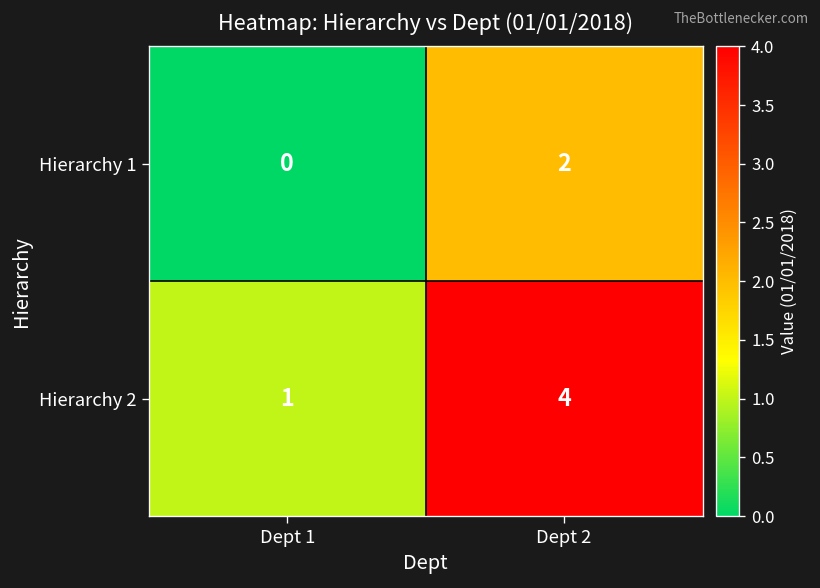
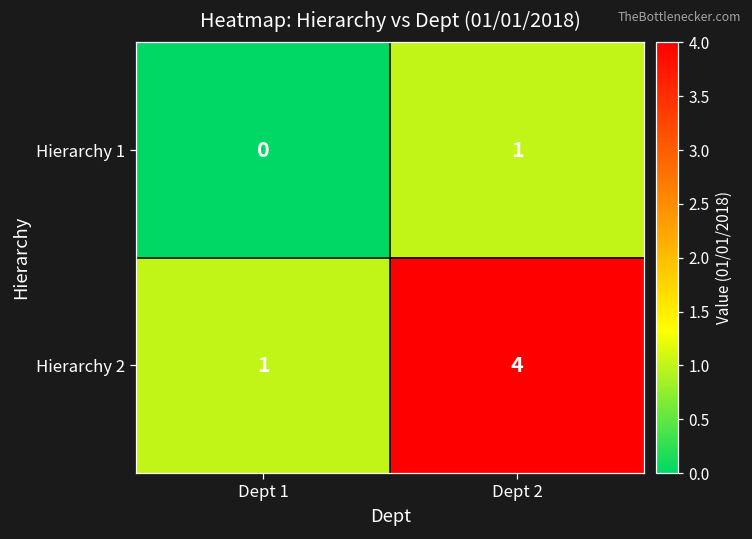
Hierarchy 1, Dept 2: 2 -> 1
